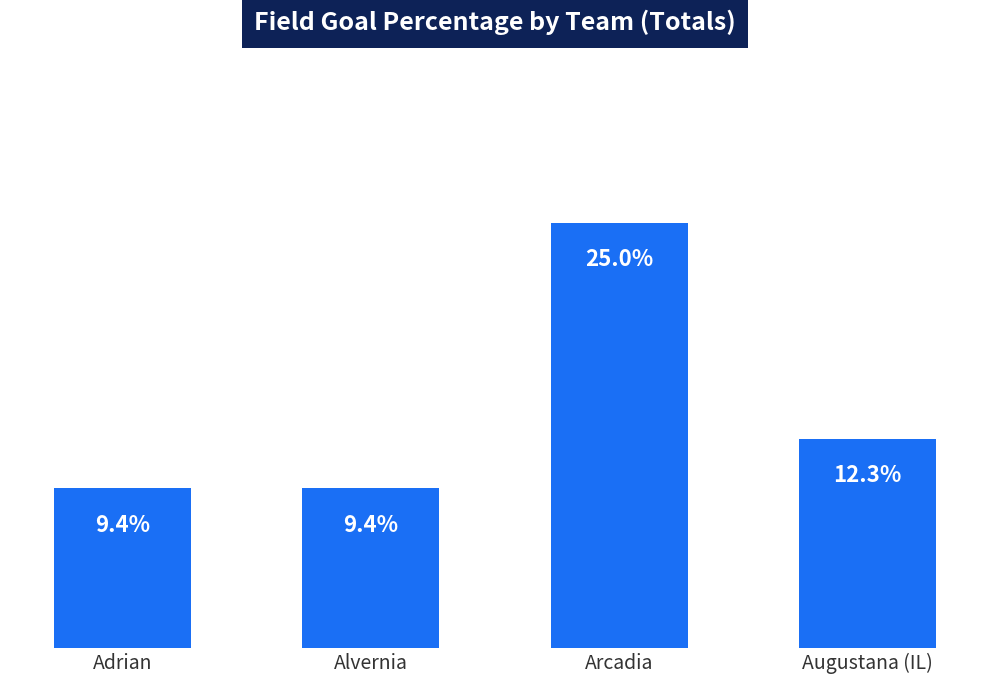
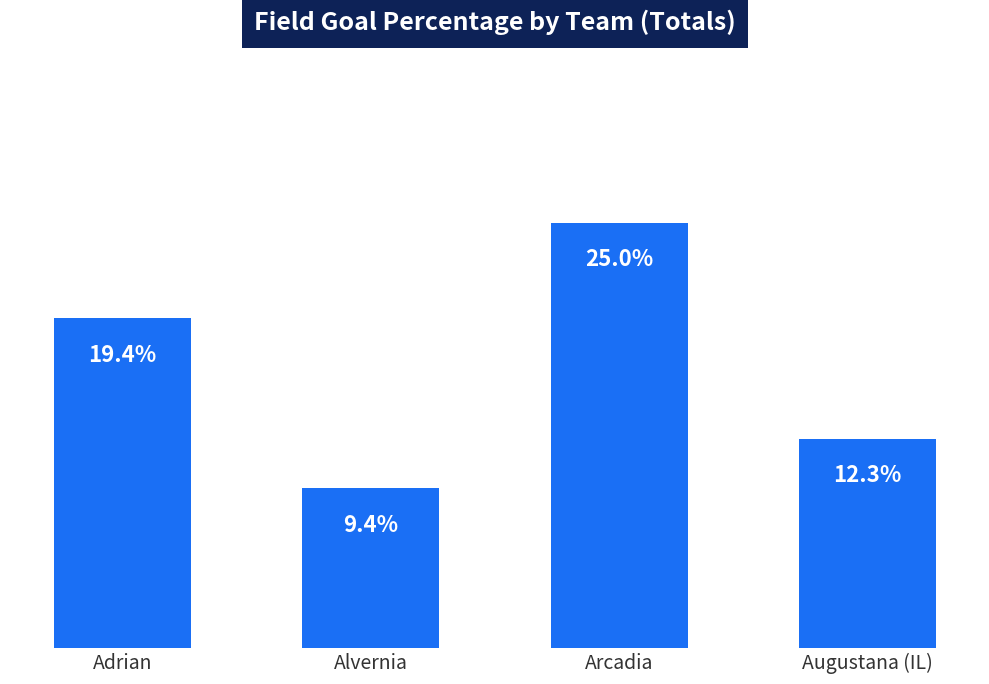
Adrian: 9.4% -> 19.4%
